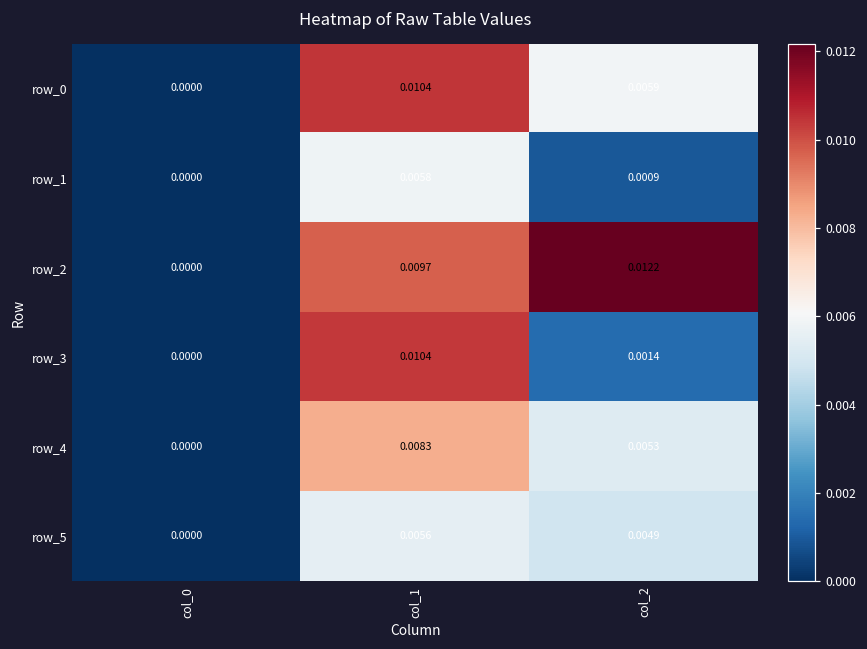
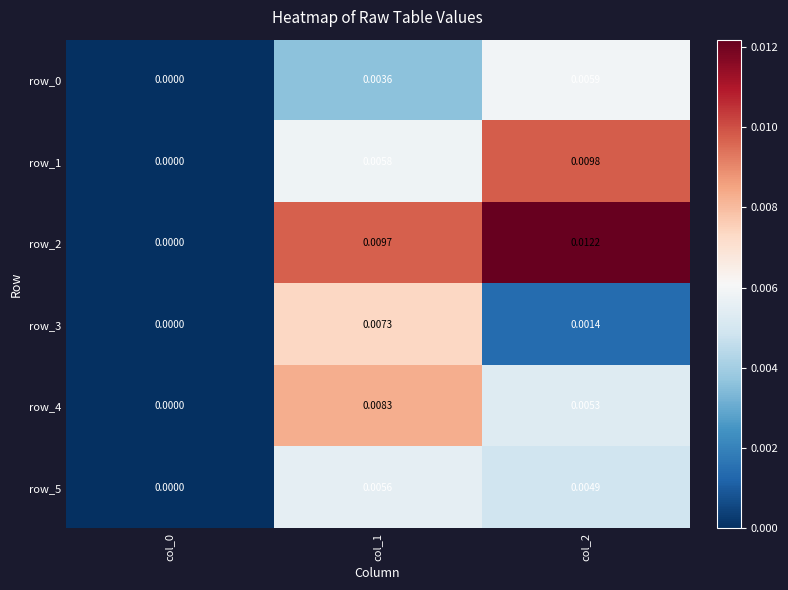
row_0, col_1: 0.0104 -> 0.0036
row_1, col_2: 0.0009 -> 0.0098
row_3, col_1: 0.0104 -> 0.0073
